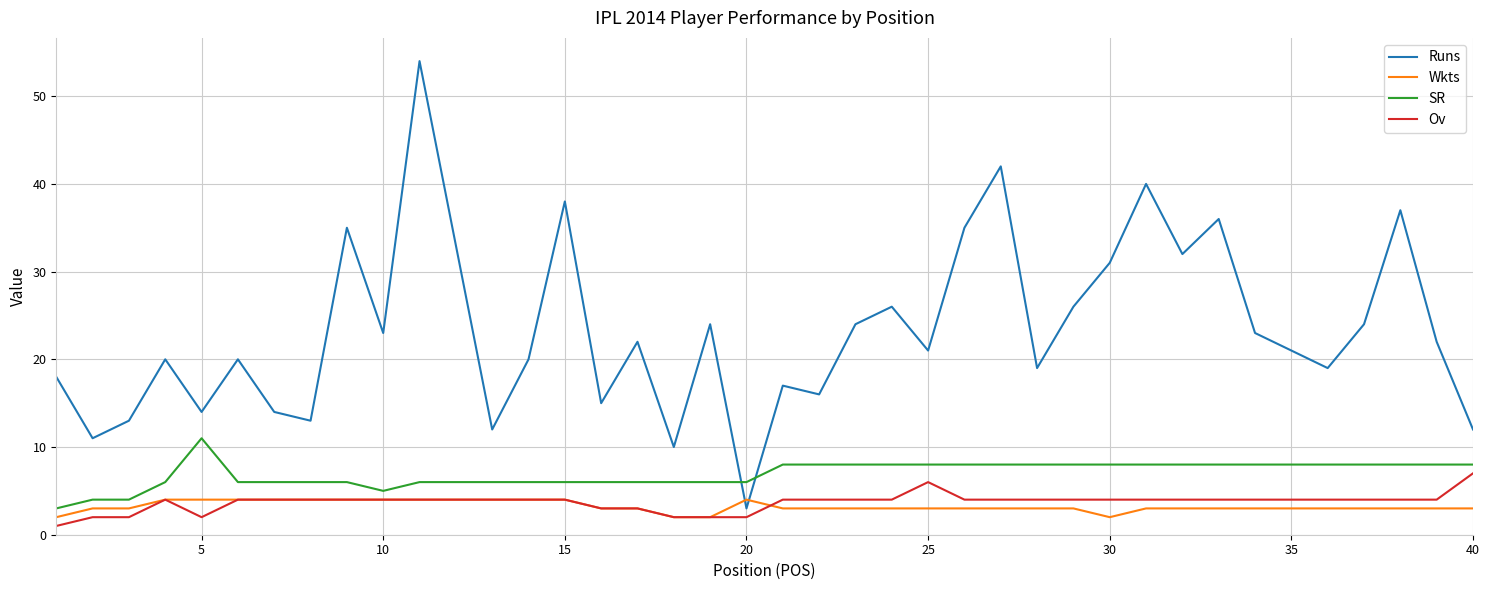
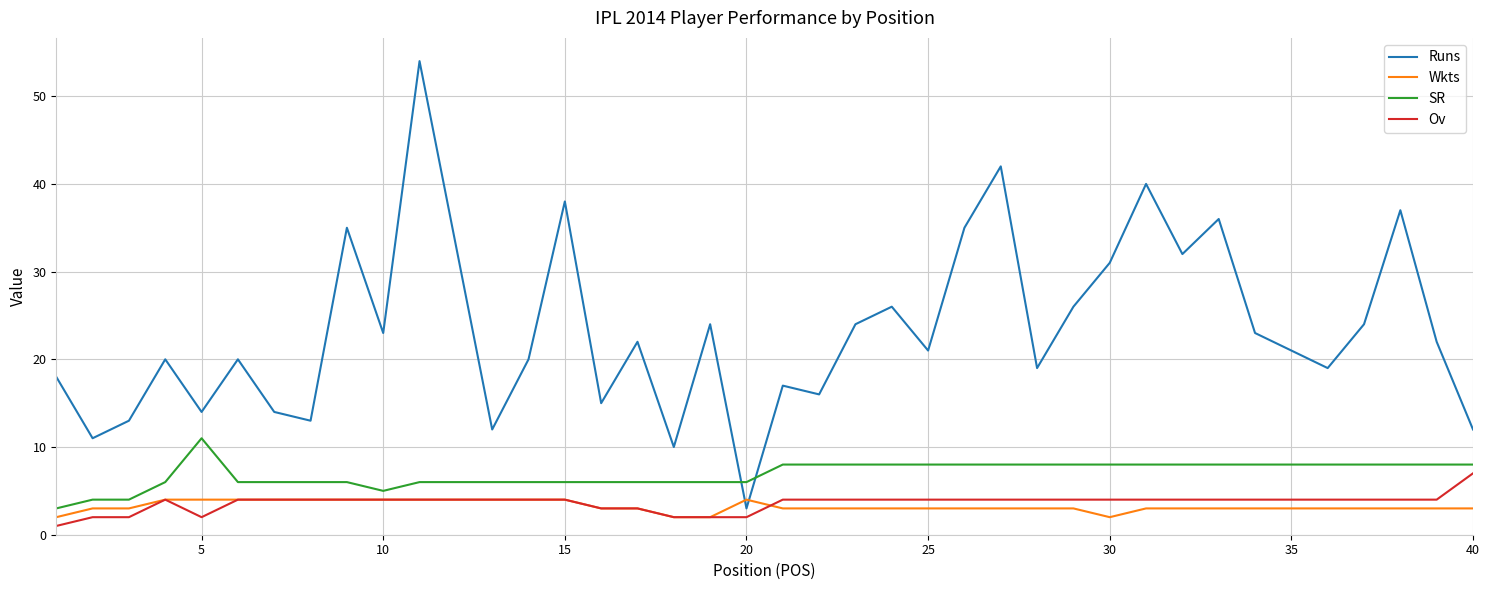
Ov, 25: 6 -> 4
